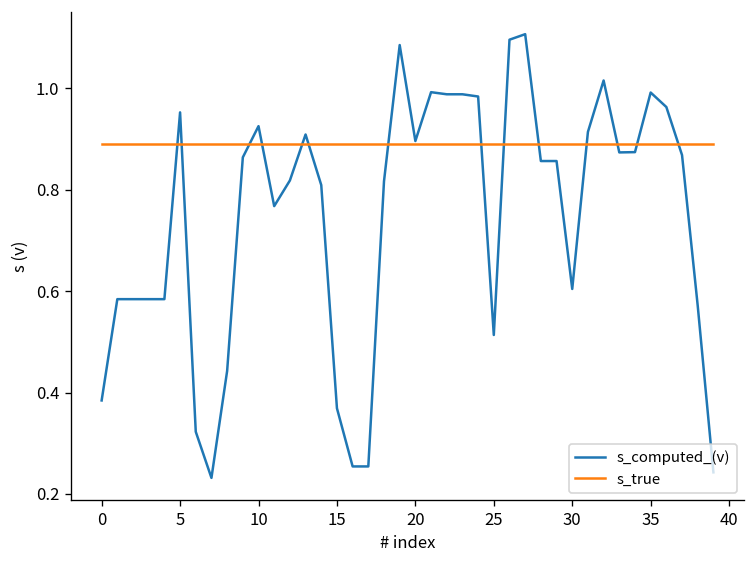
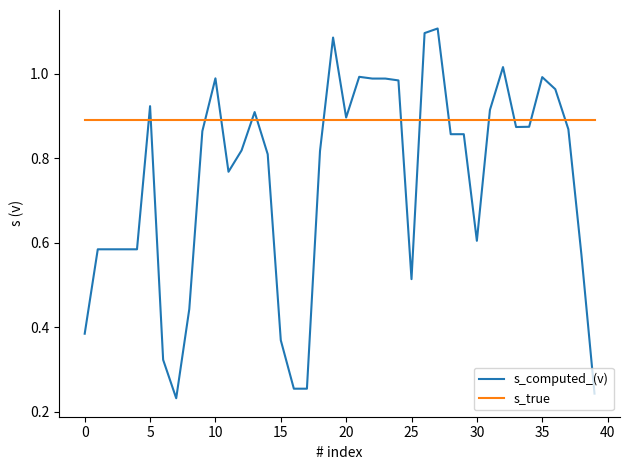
s_computed_(v), 5: 0.95 -> 0.92
s_computed_(v), 10: 0.93 -> 0.99
